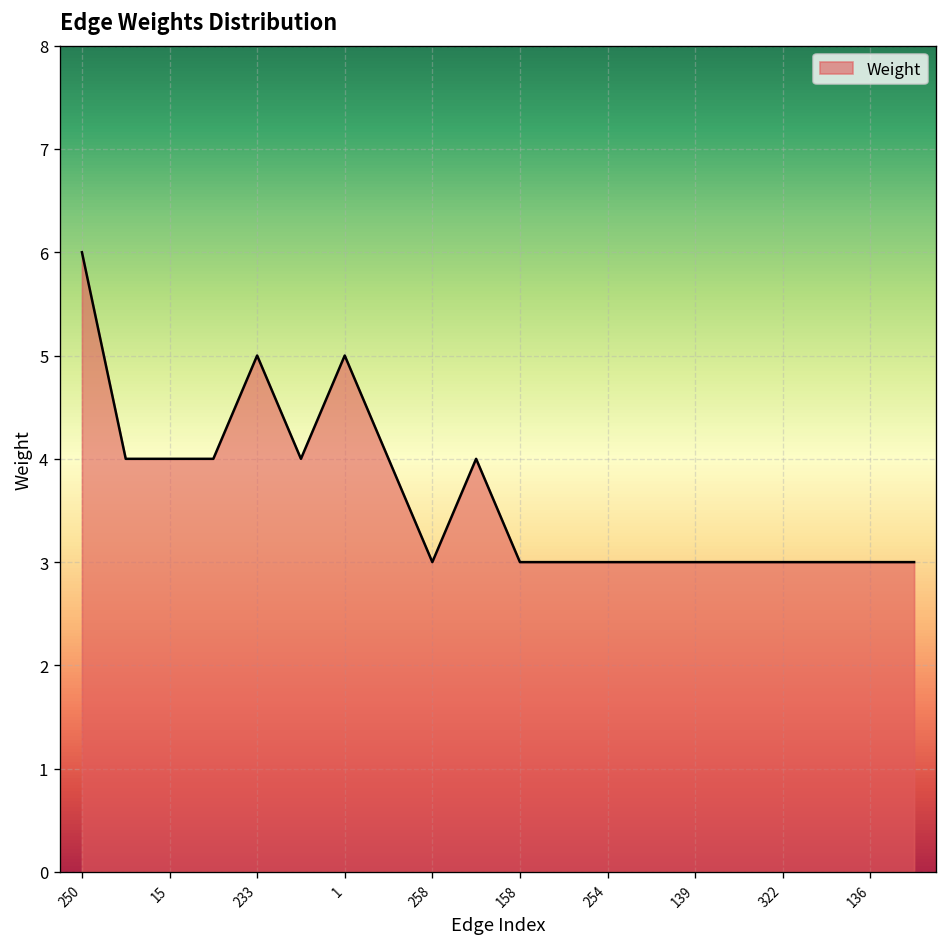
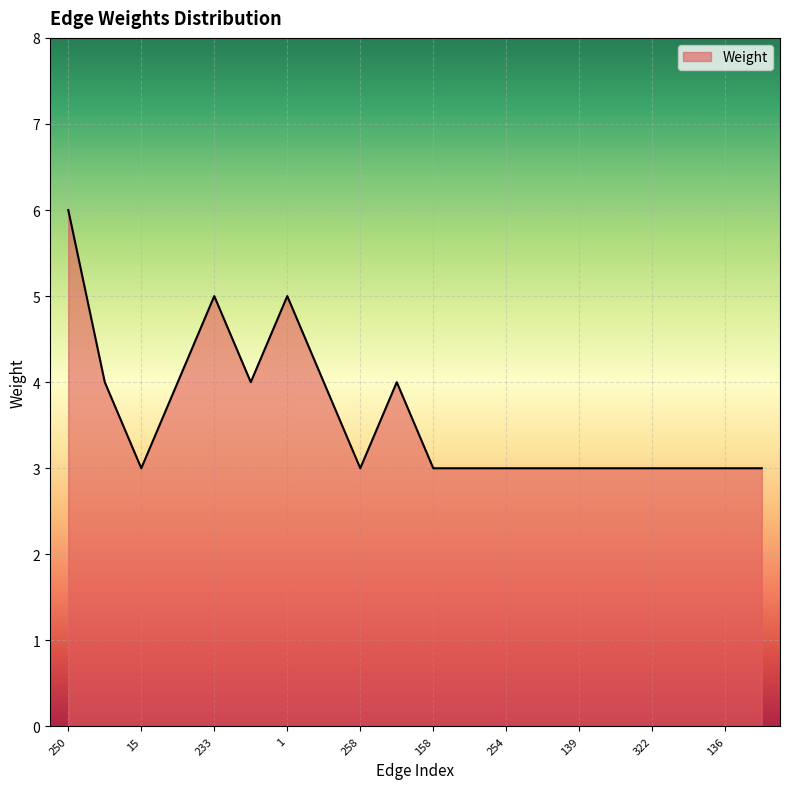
15: 4 -> 3
